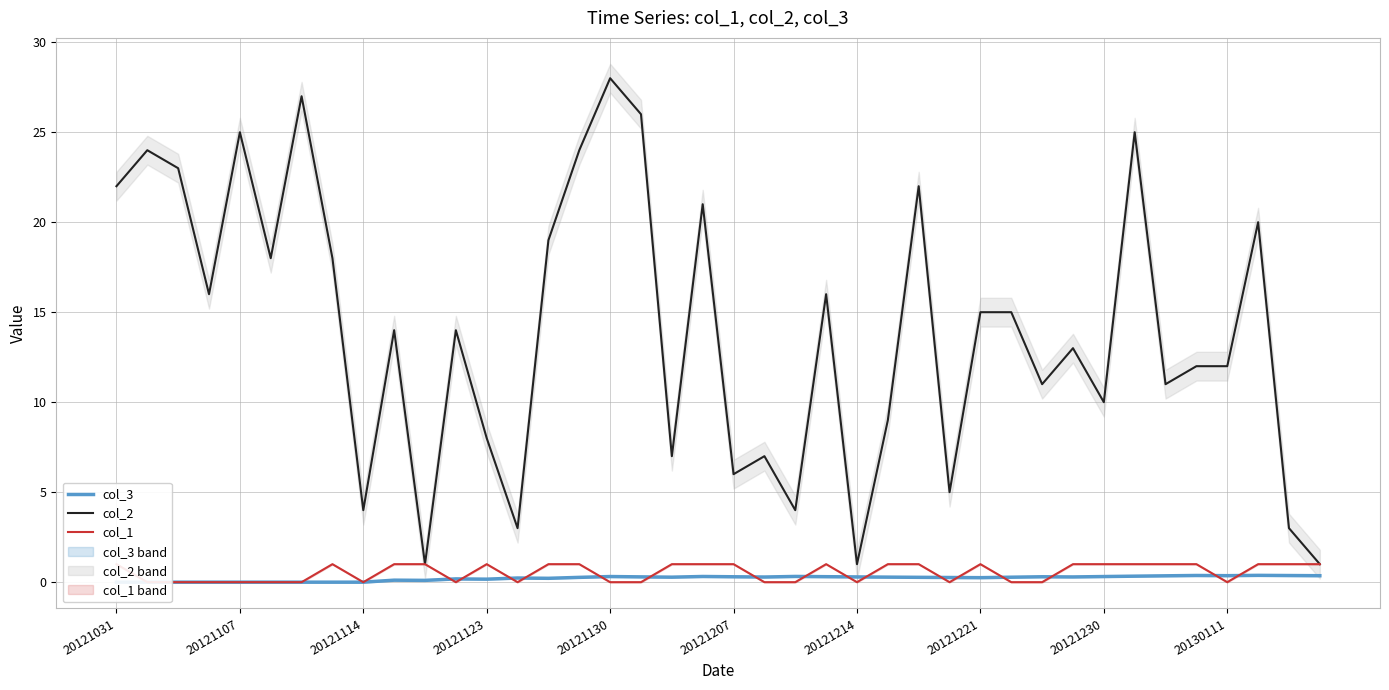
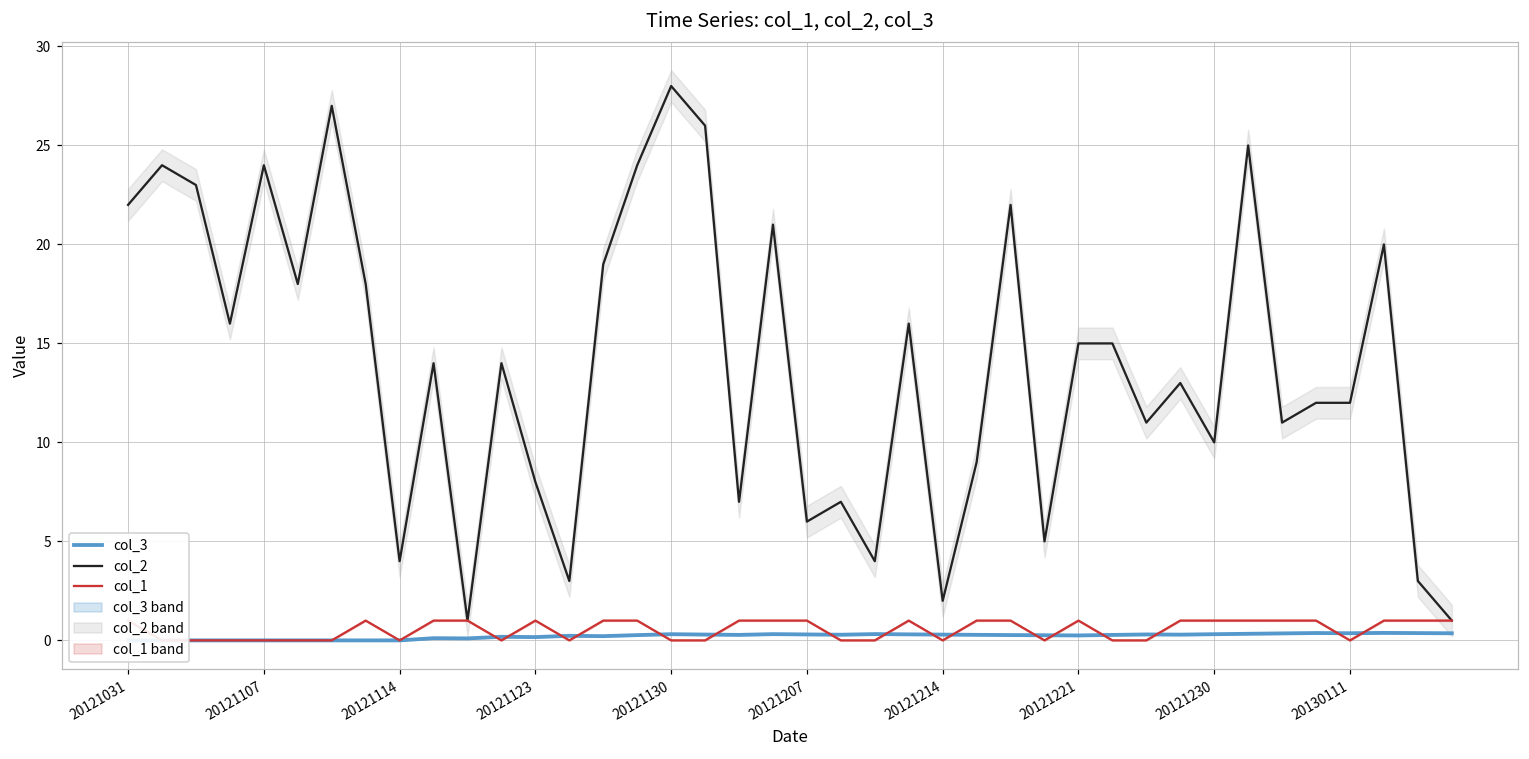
col_2, 20121107: 25 -> 24
col_2, 20121214: 1 -> 2
